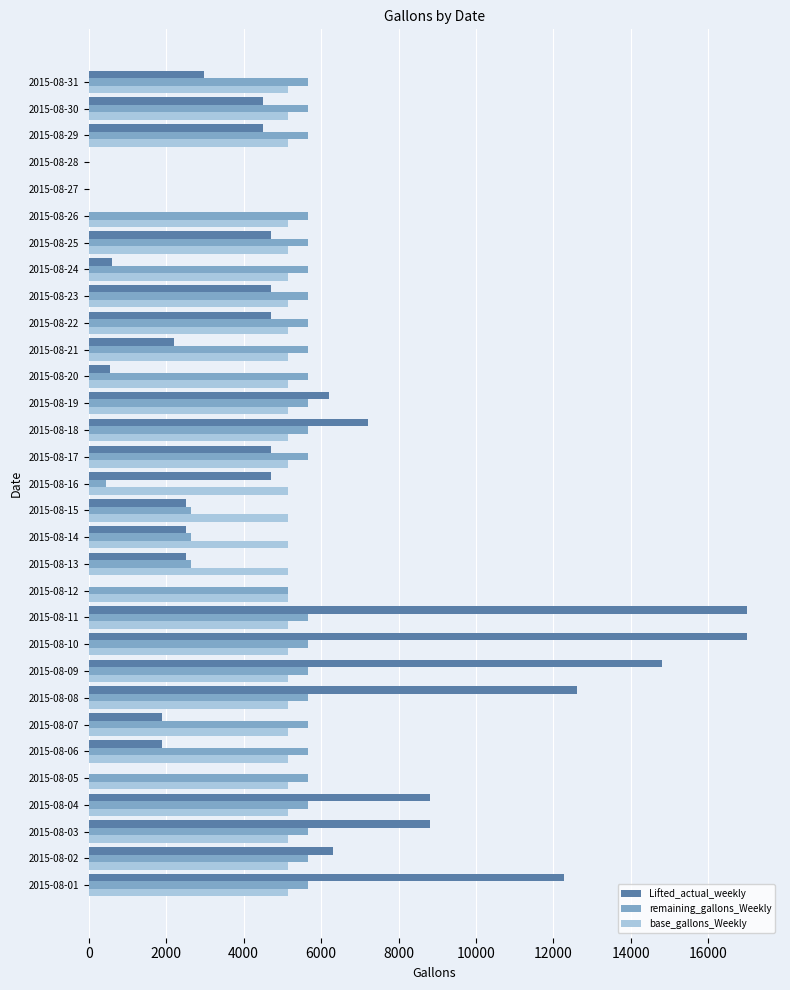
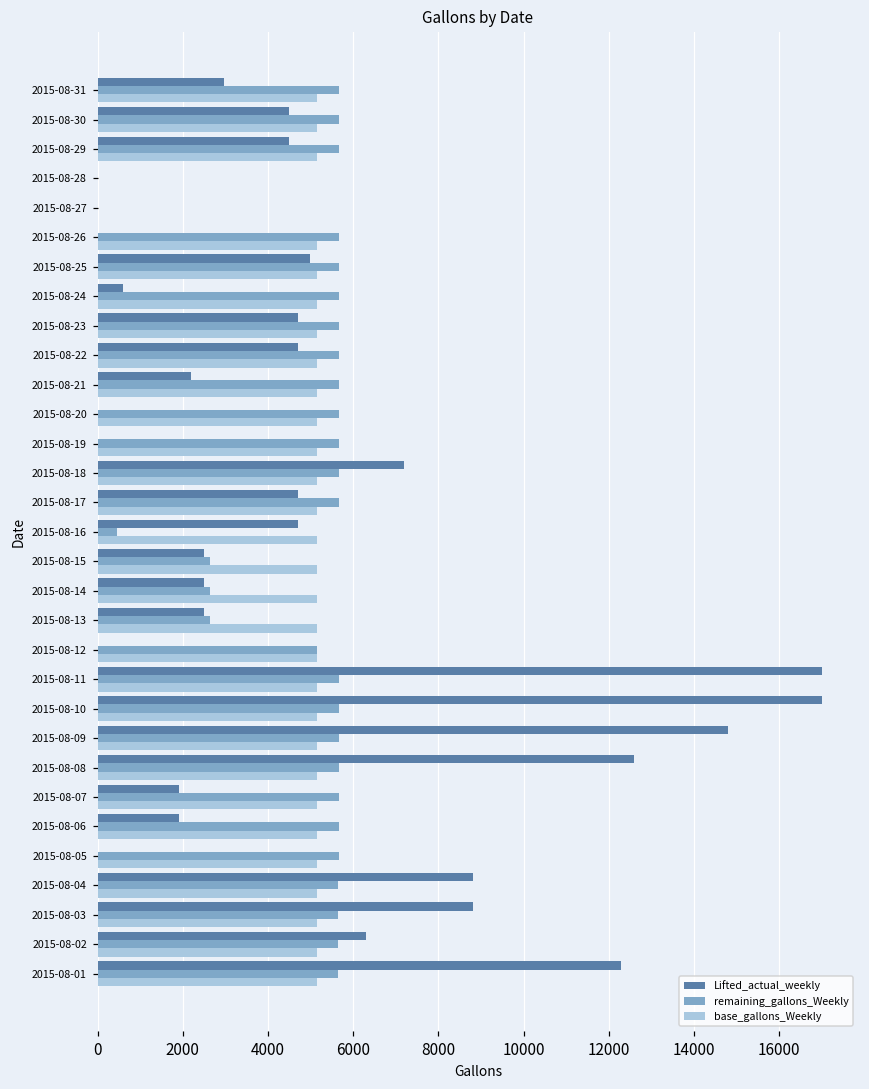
Lifted_actual_weekly, 2015-08-25: 4700 -> 5000
Lifted_actual_weekly, 2015-08-20: 600 -> 0
Lifted_actual_weekly, 2015-08-19: 6200 -> 0
